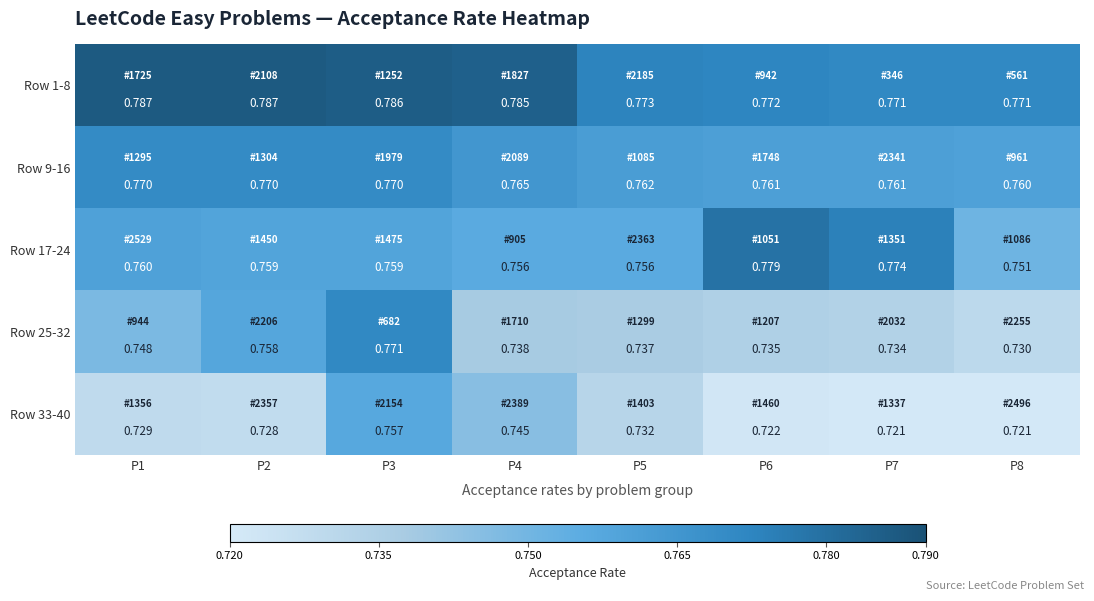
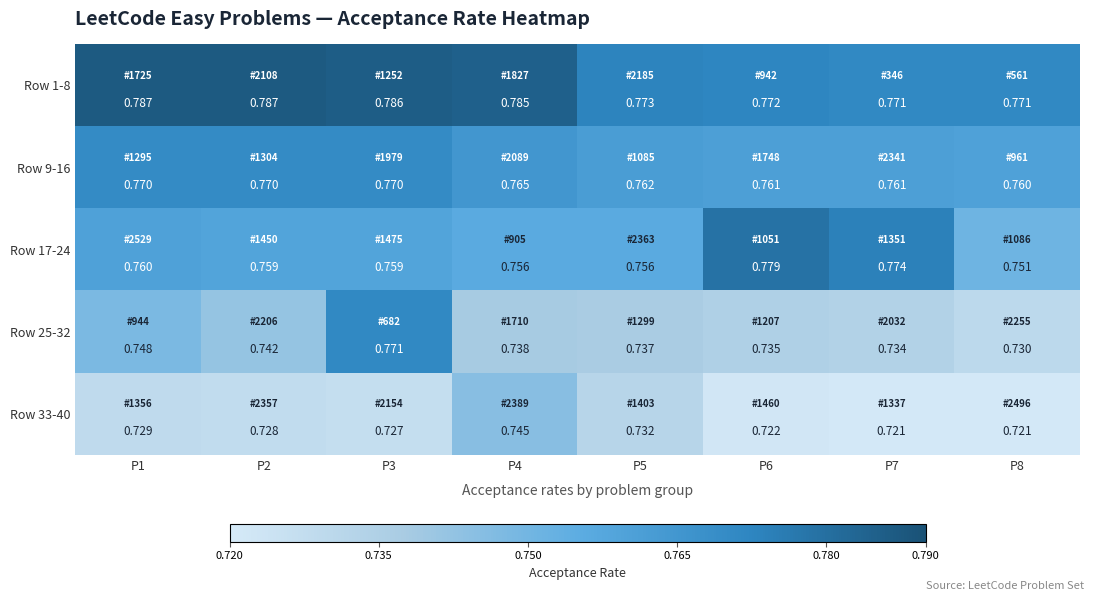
Row 25-32, P2: 0.758 -> 0.742
Row 33-40, P3: 0.757 -> 0.727
